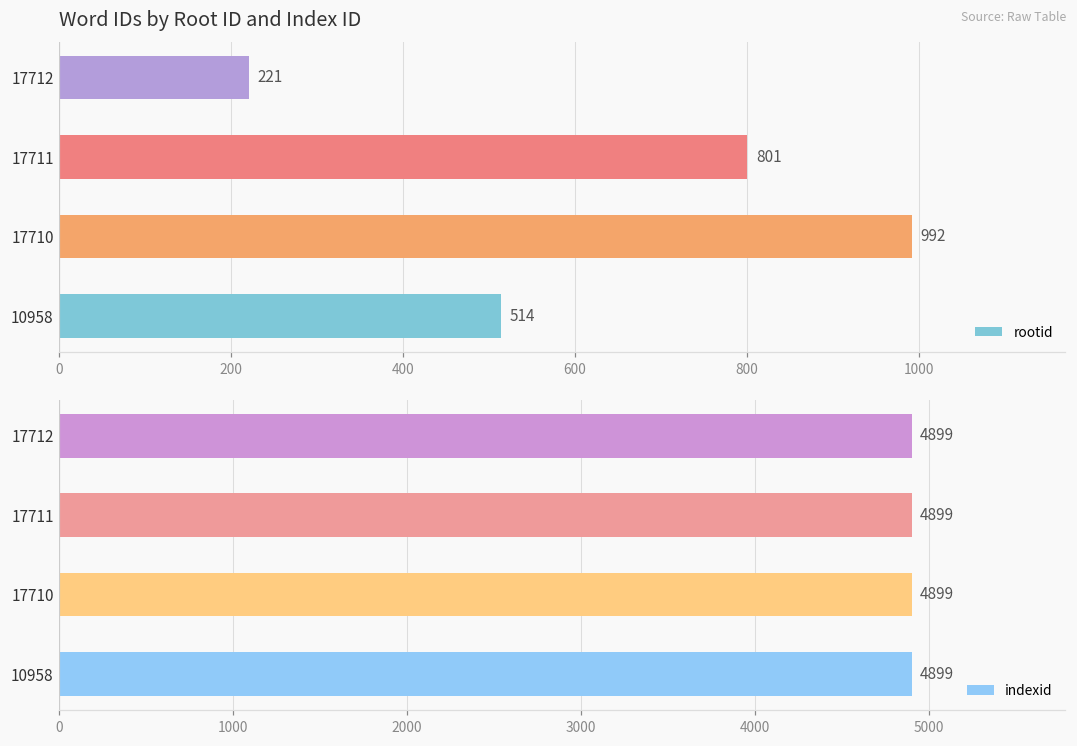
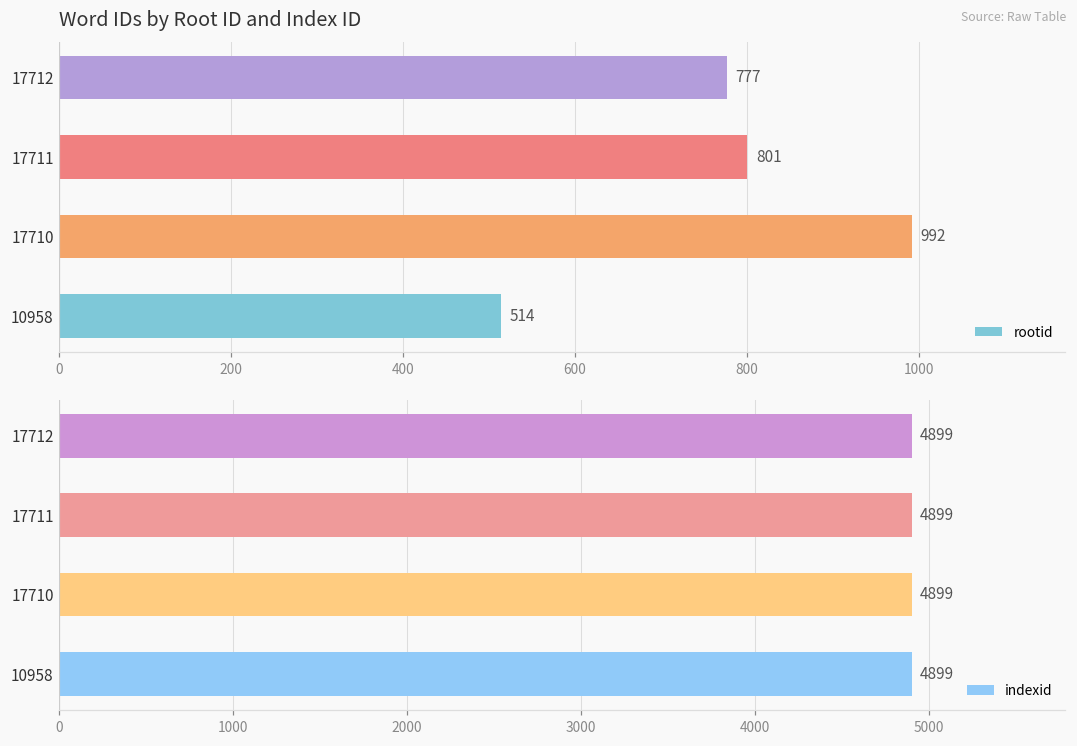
Word IDs by Root ID and Index ID, 17712: 221 -> 777
